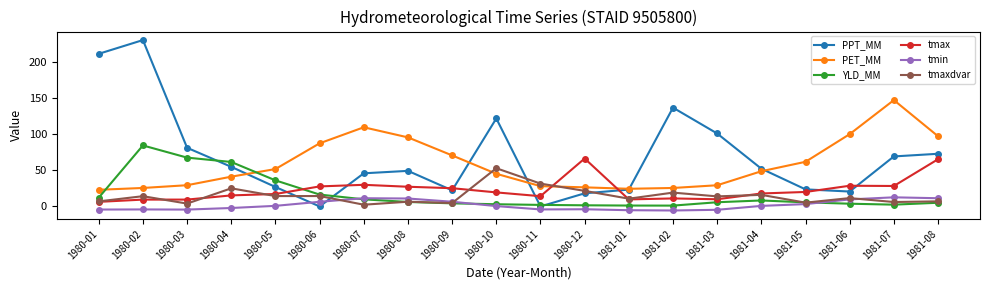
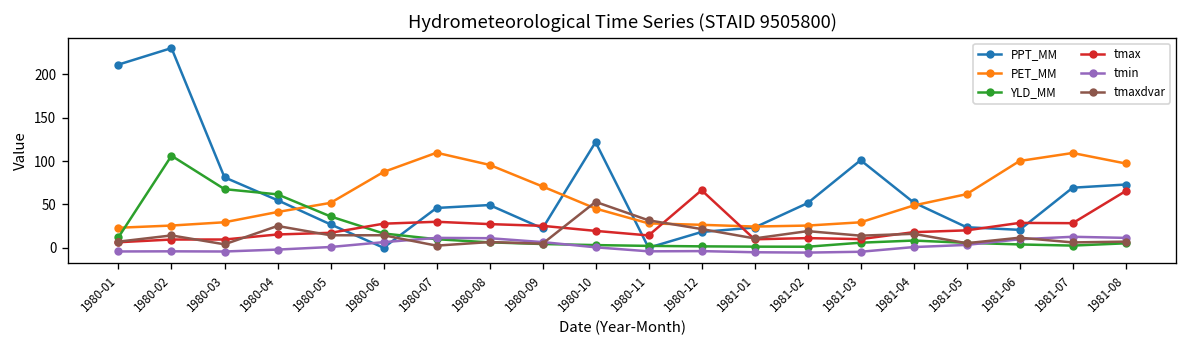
YLD_MM, 1980-02: 80 -> 110
PPT_MM, 1981-02: 140 -> 50
PET_MM, 1981-07: 150 -> 110
